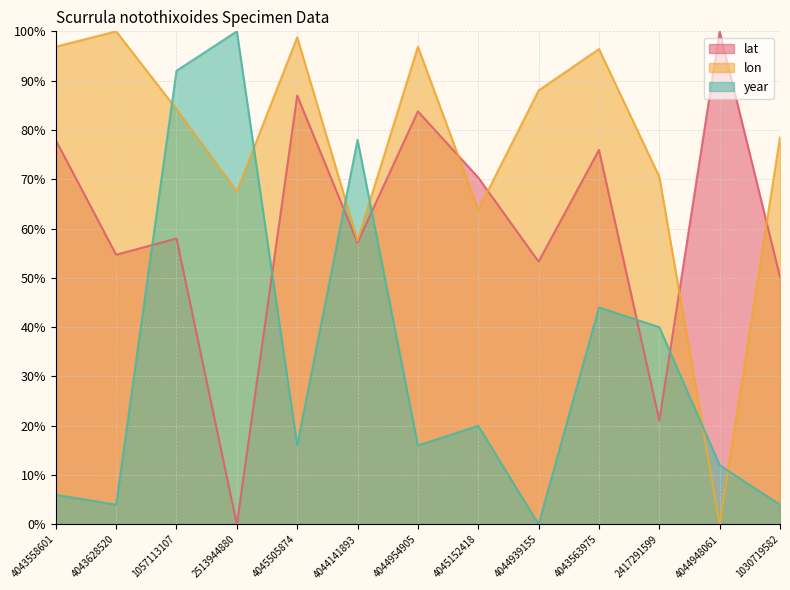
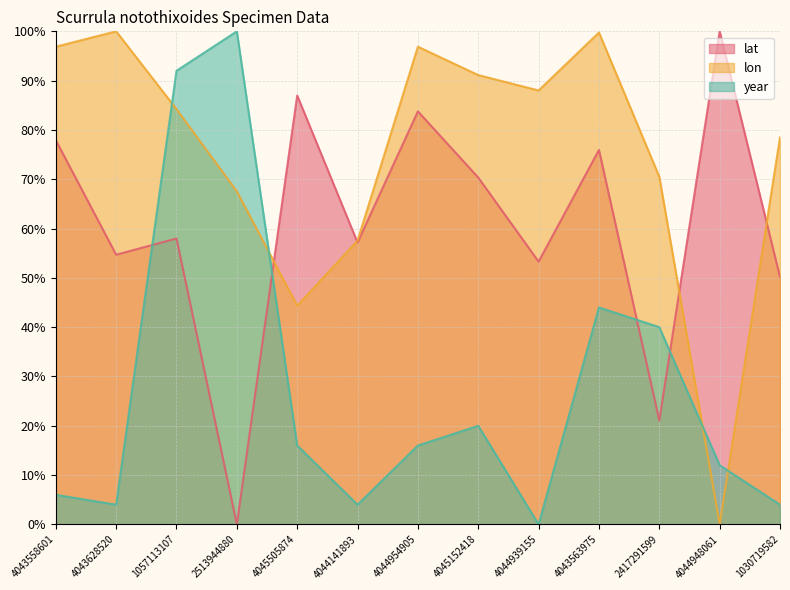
lon, 4045505874: 99% -> 44%
year, 4044141893: 78% -> 4%
lon, 4045152418: 64% -> 91%
lon, 4043563975: 96% -> 100%
